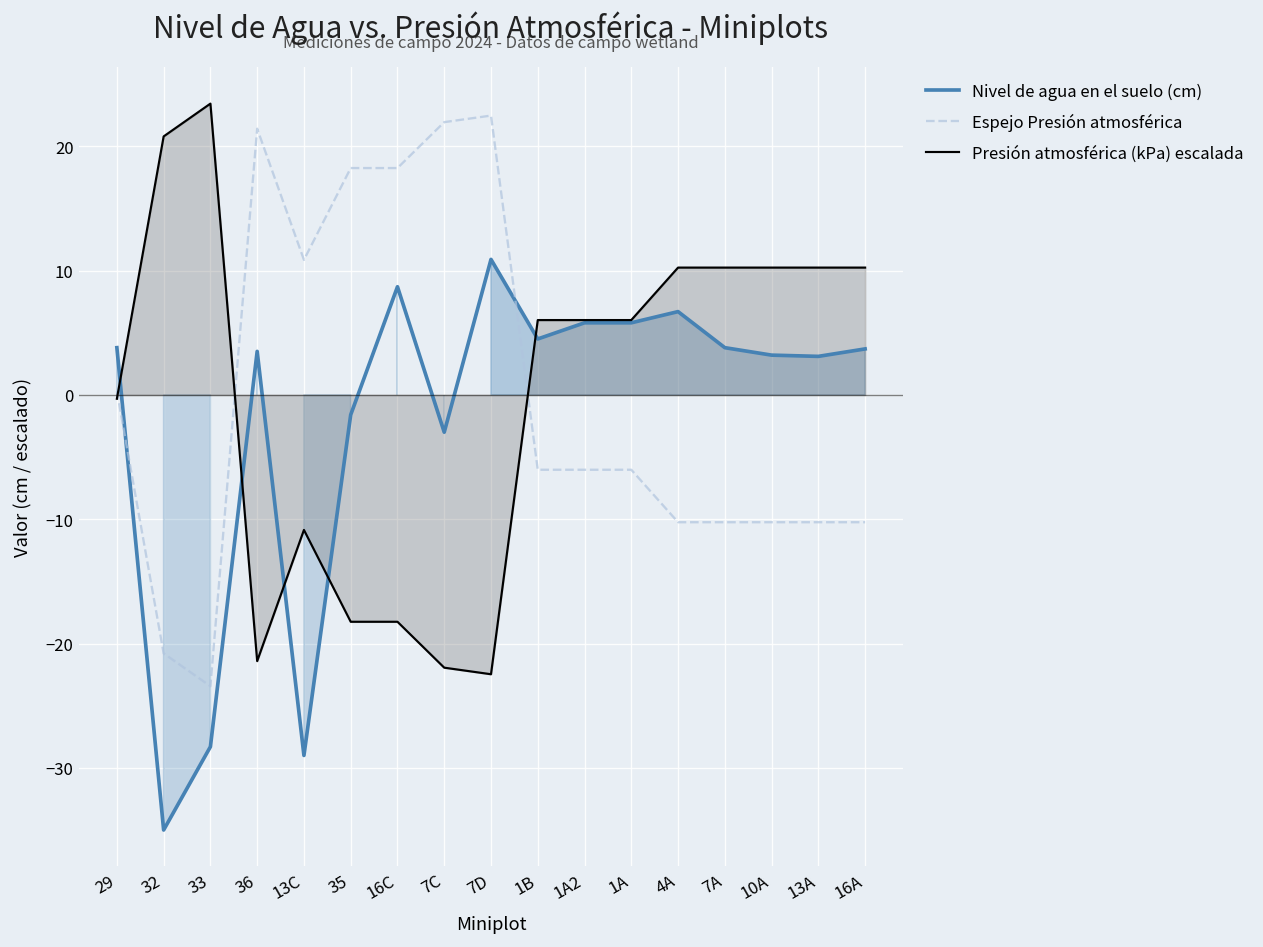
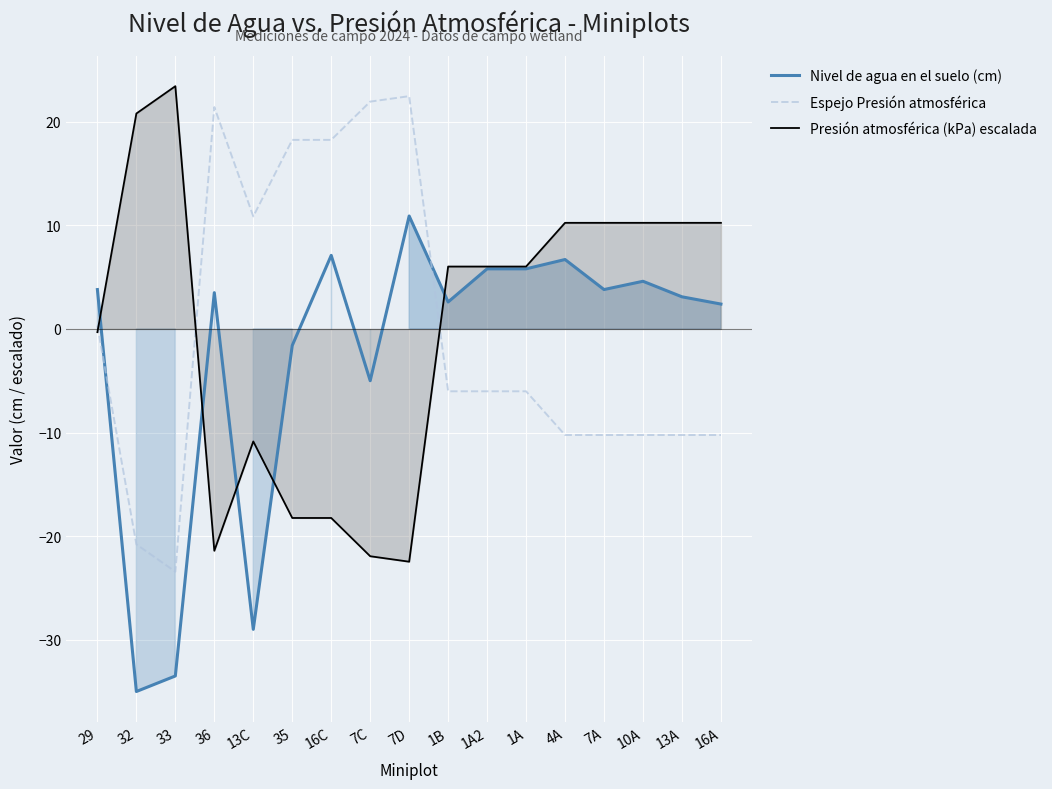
Nivel de agua en el suelo (cm), 33: -28.3 -> -33.5
Nivel de agua en el suelo (cm), 16C: 8.7 -> 7.1
Nivel de agua en el suelo (cm), 7C: -3 -> -5
Nivel de agua en el suelo (cm), 1B: 4.5 -> 2.6
Nivel de agua en el suelo (cm), 10A: 3.2 -> 4.6
Nivel de agua en el suelo (cm), 16A: 3.7 -> 2.4
